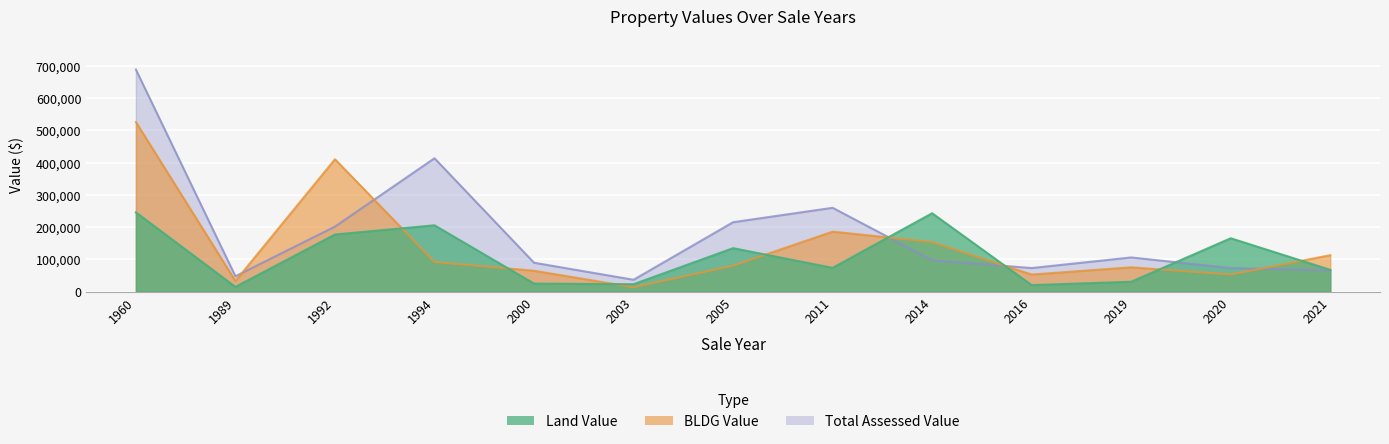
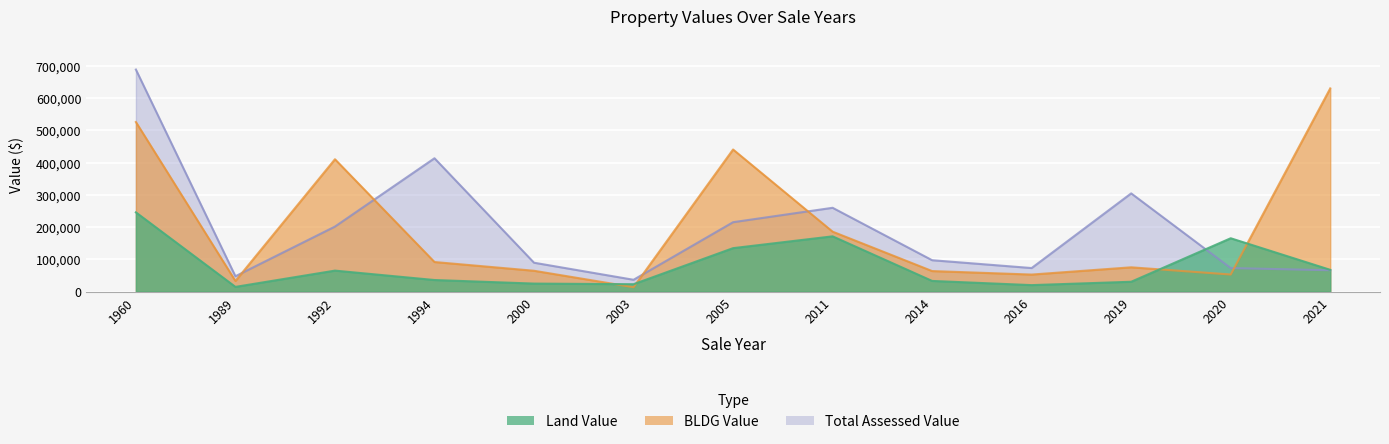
Land Value, 1992: 180,000 -> 70,000
Land Value, 1994: 210,000 -> 40,000
BLDG Value, 2005: 80,000 -> 440,000
Land Value, 2011: 70,000 -> 170,000
BLDG Value, 2014: 150,000 -> 60,000
Land Value, 2014: 240,000 -> 30,000
Total Assessed Value, 2019: 110,000 -> 300,000
BLDG Value, 2021: 110,000 -> 630,000
